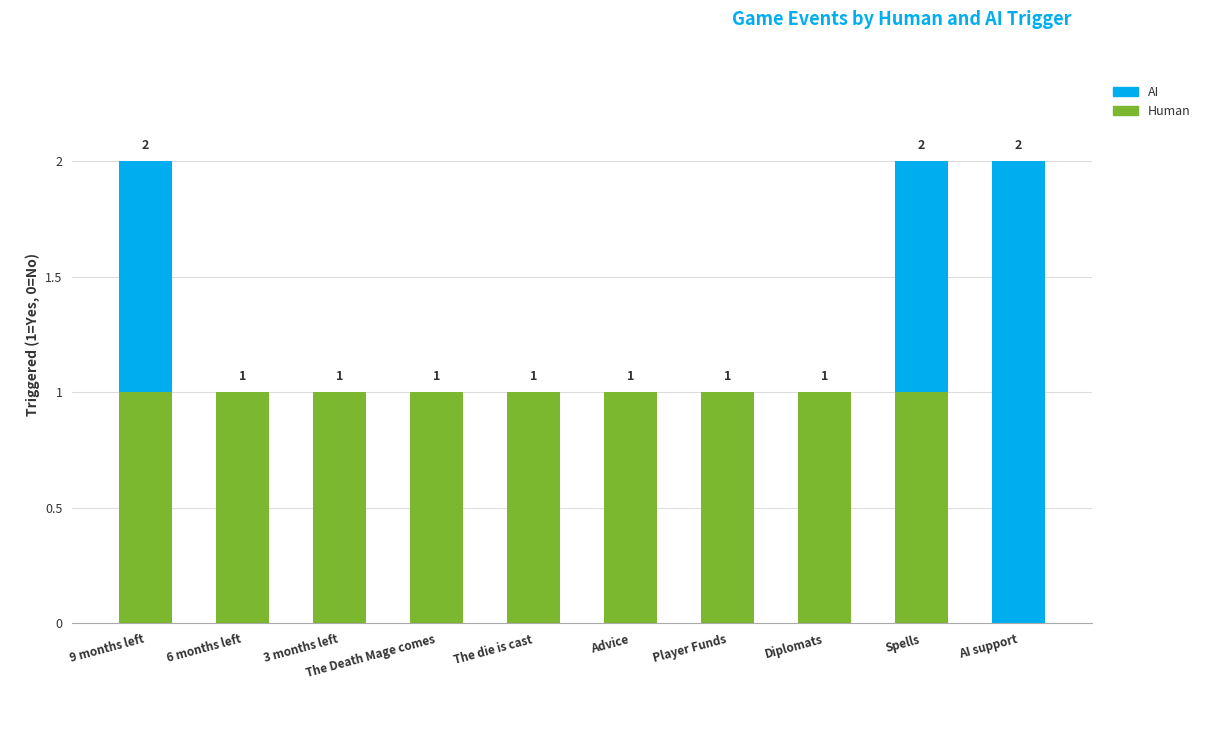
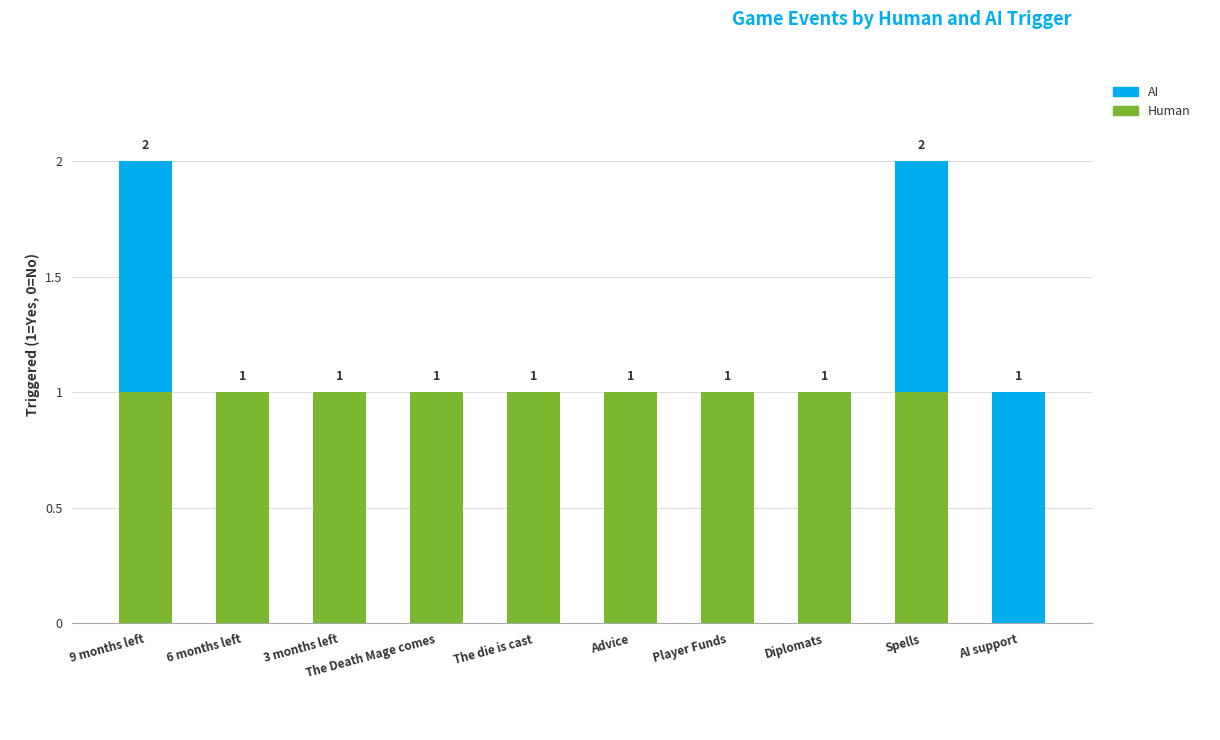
AI, AI support: 2 -> 1
